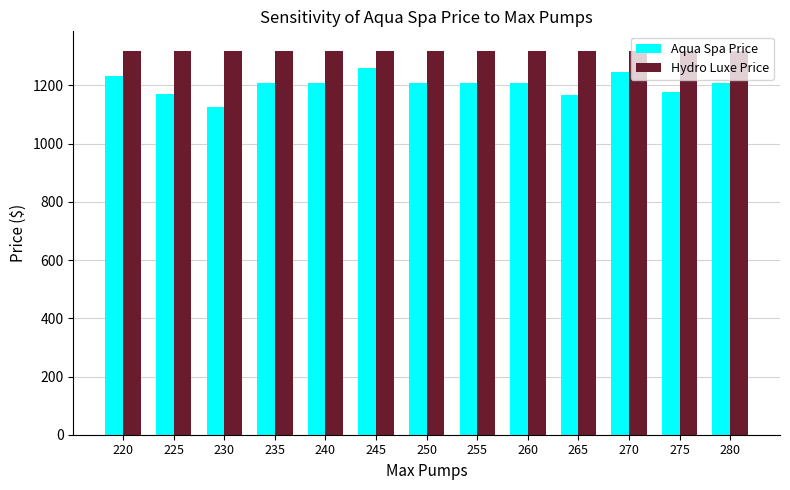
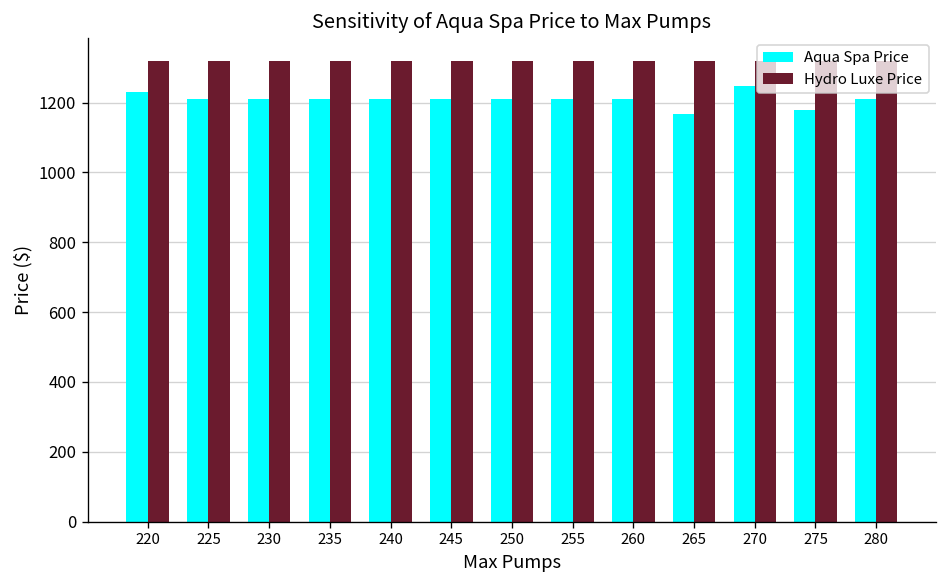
Aqua Spa Price, 225: 1170 -> 1210
Aqua Spa Price, 230: 1130 -> 1210
Aqua Spa Price, 245: 1260 -> 1210
